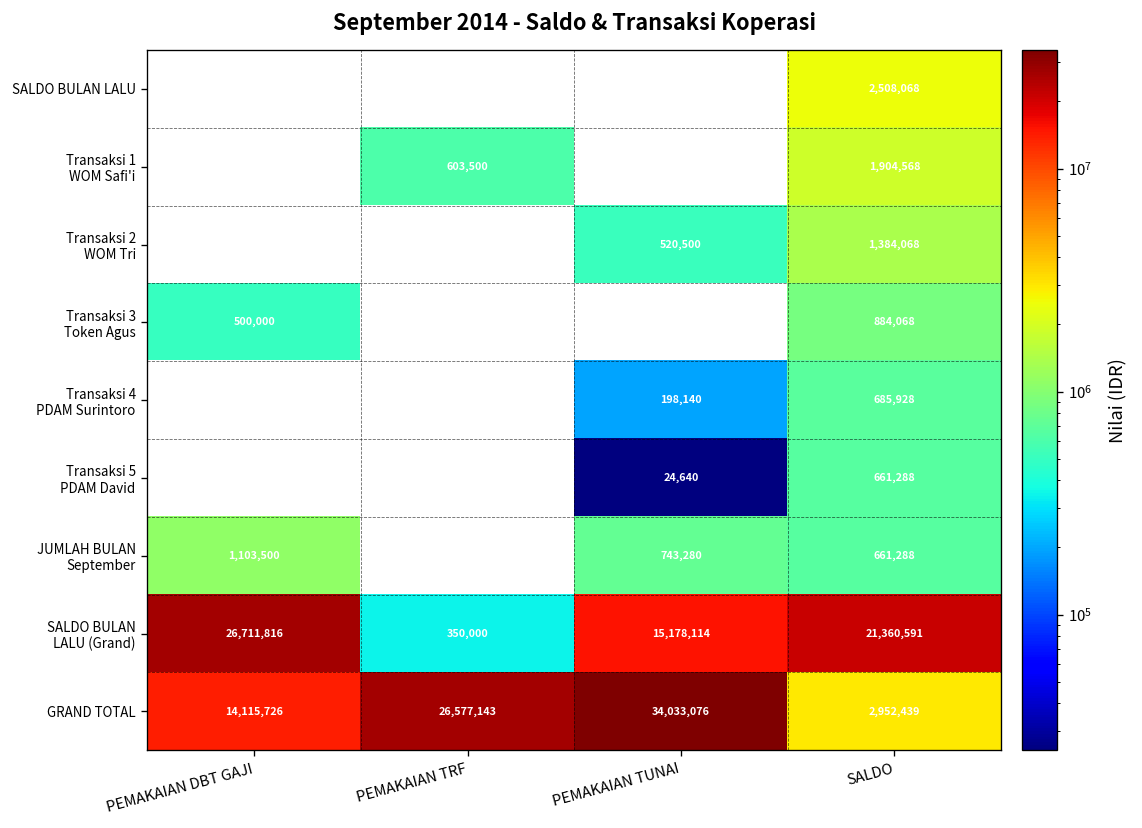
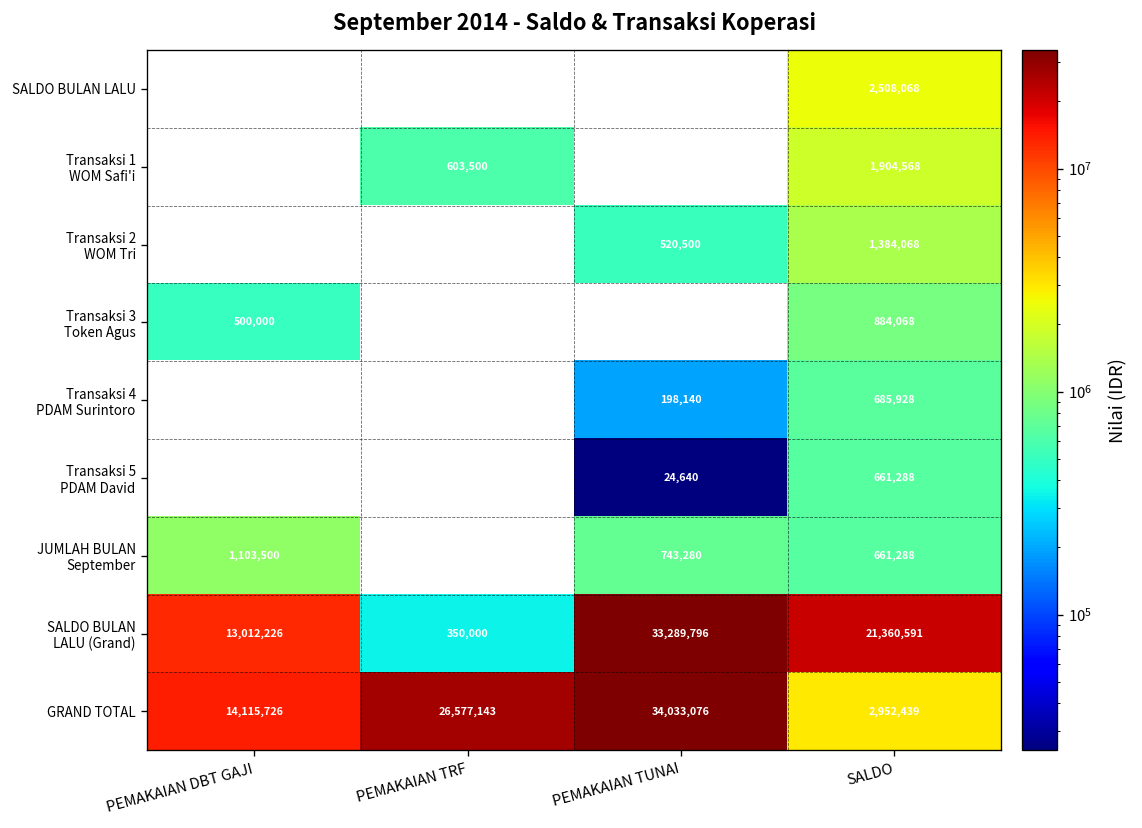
SALDO BULAN LALU (Grand), PEMAKAIAN DBT GAJI: 26,711,816 -> 13,012,226
SALDO BULAN LALU (Grand), PEMAKAIAN TUNAI: 15,178,114 -> 33,289,796
